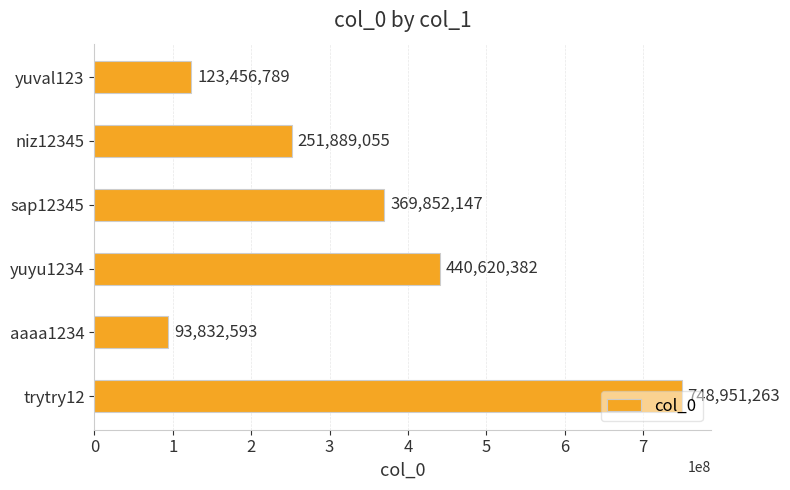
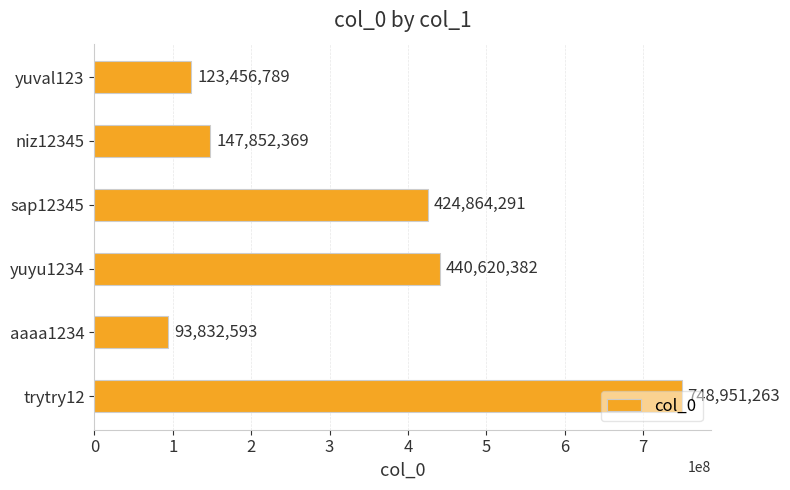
niz12345: 251,889,055 -> 147,852,369
sap12345: 369,852,147 -> 424,864,291
